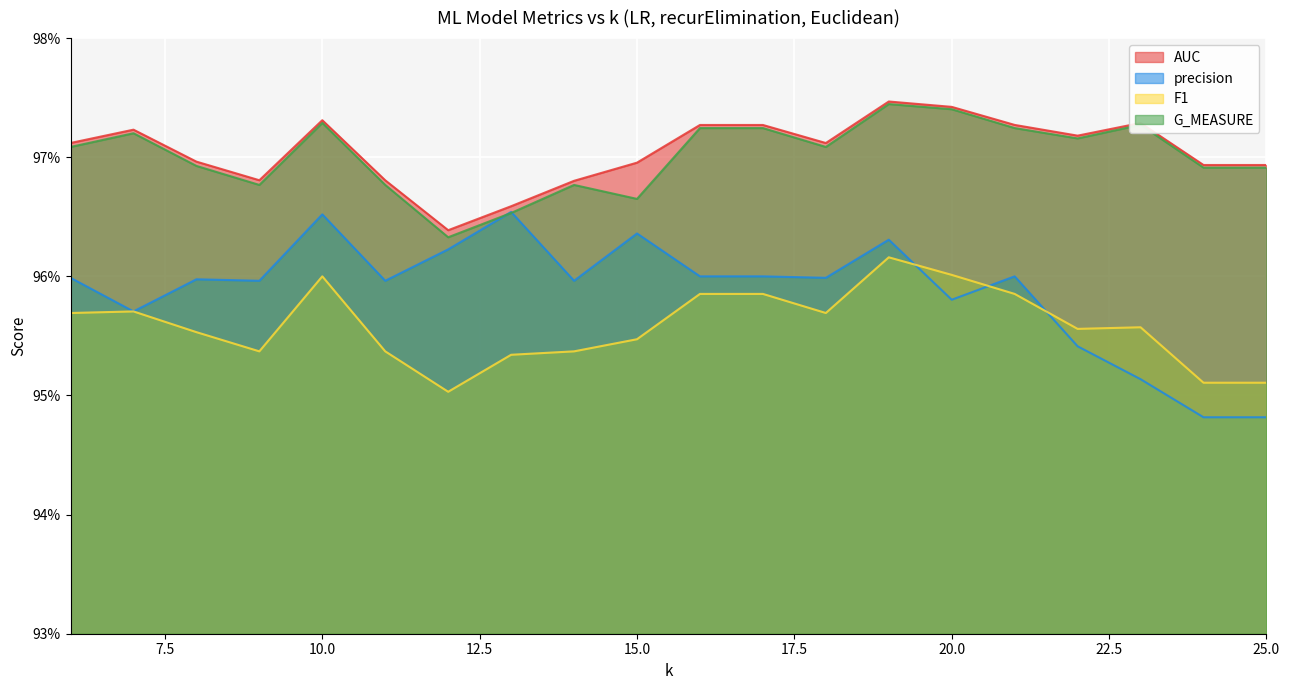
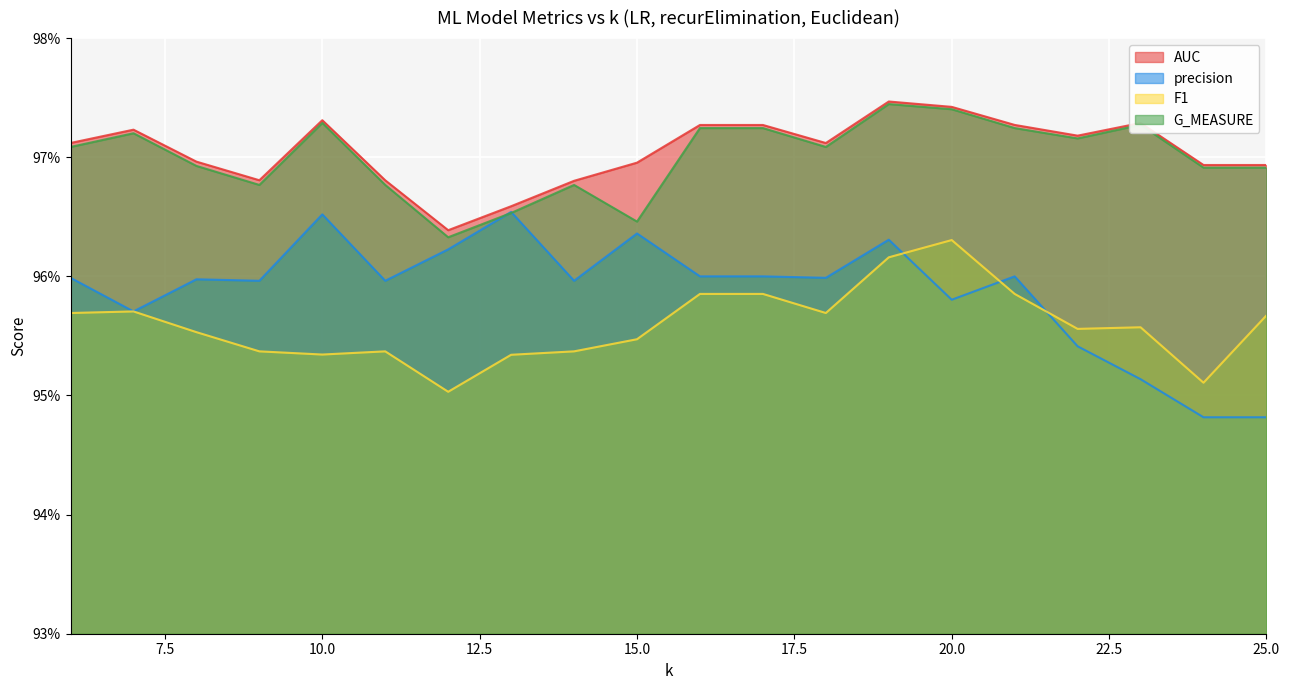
F1, 10.0: 96.00% -> 95.34%
G_MEASURE, 15.0: 96.65% -> 96.46%
F1, 20.0: 96.01% -> 96.30%
F1, 25.0: 95.11% -> 95.67%
